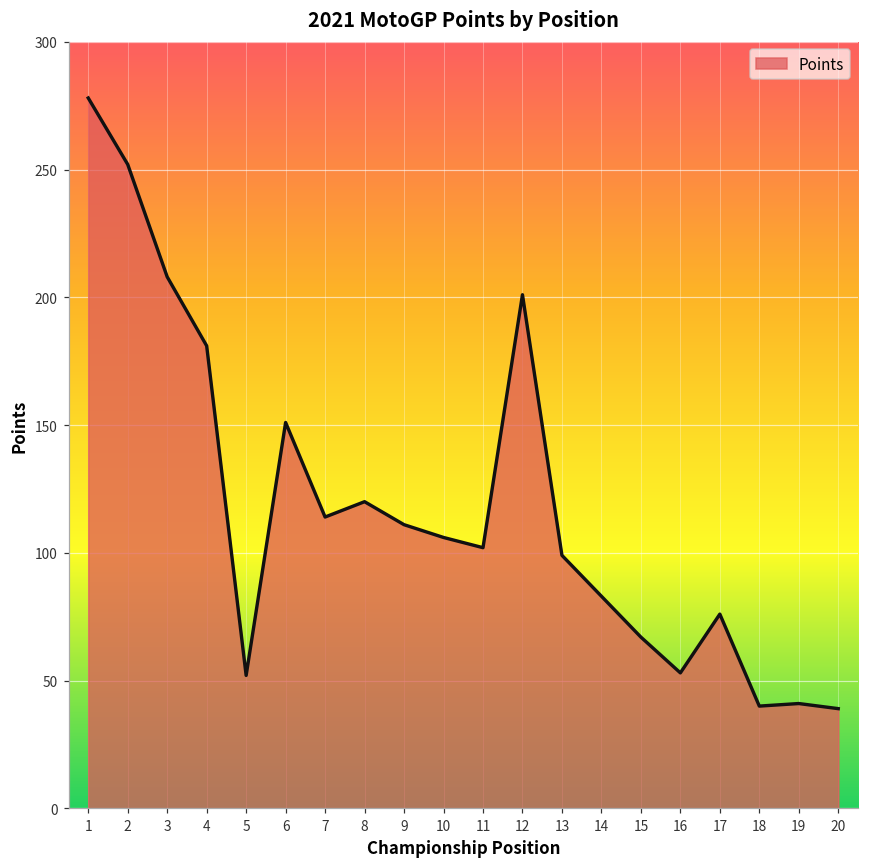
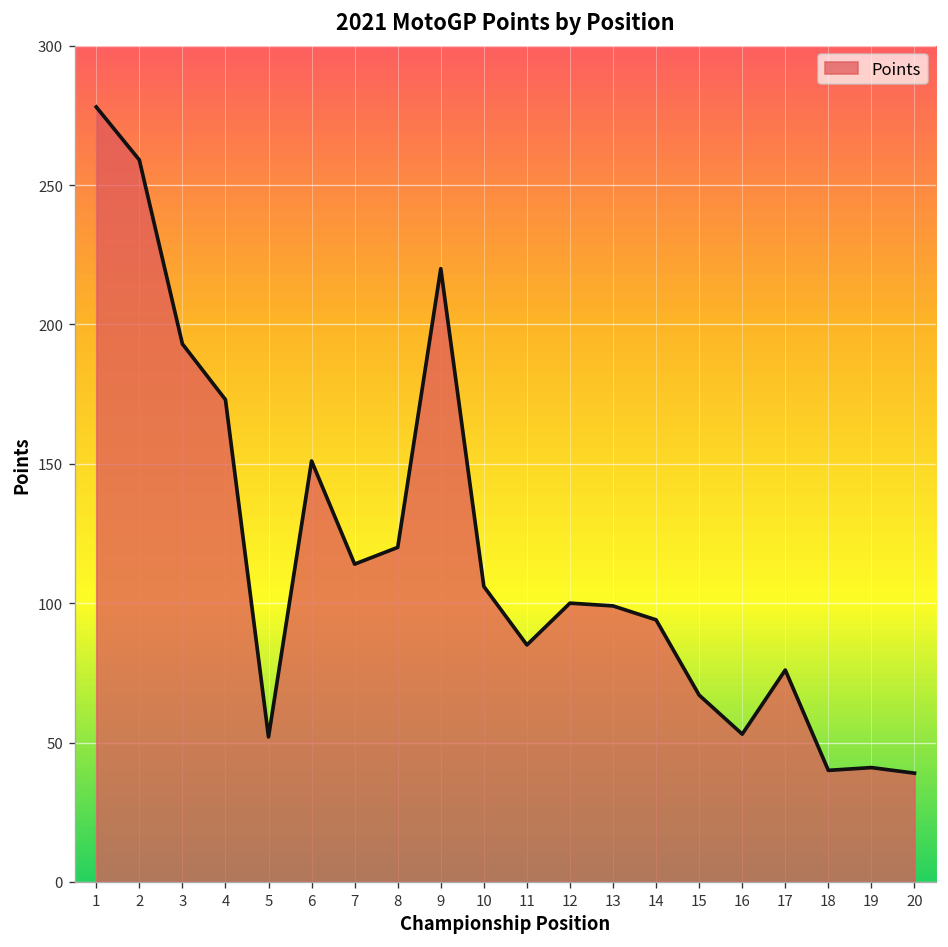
2: 252 -> 259
3: 208 -> 193
4: 181 -> 173
9: 111 -> 220
11: 102 -> 85
12: 201 -> 100
14: 83 -> 94
